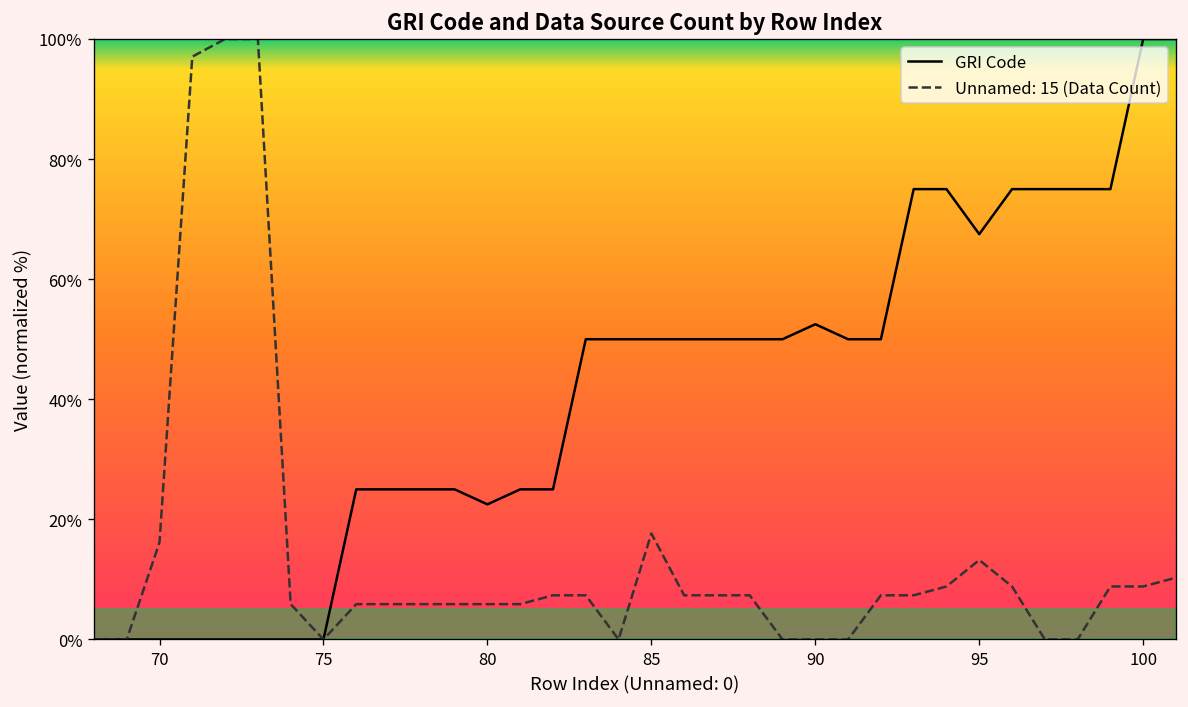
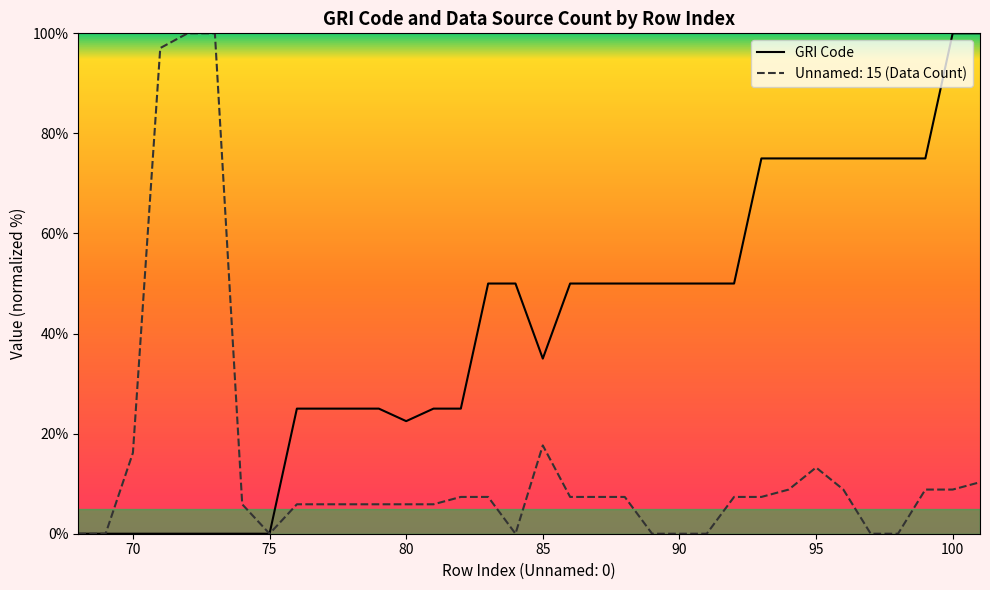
GRI Code, 85: 50% -> 35%
GRI Code, 90: 53% -> 50%
GRI Code, 95: 67% -> 75%
